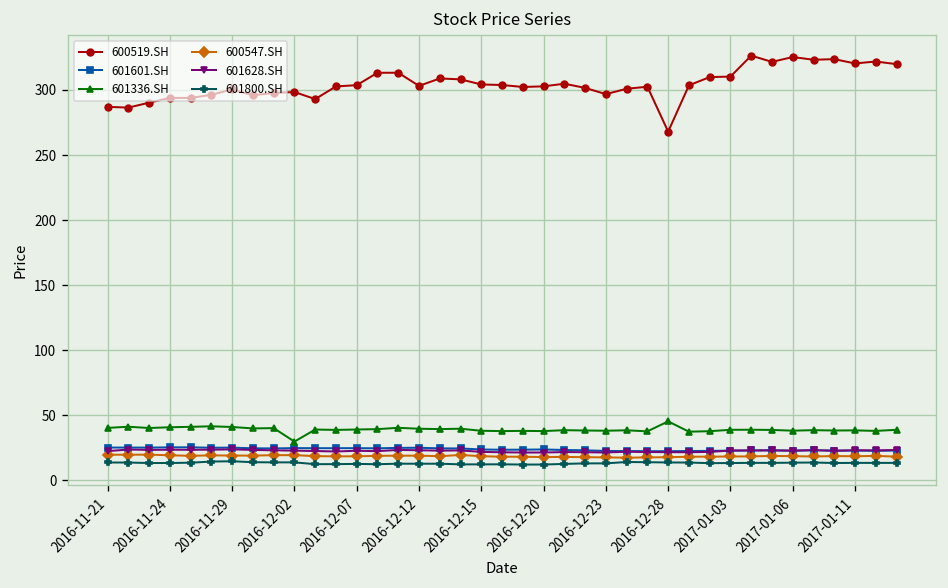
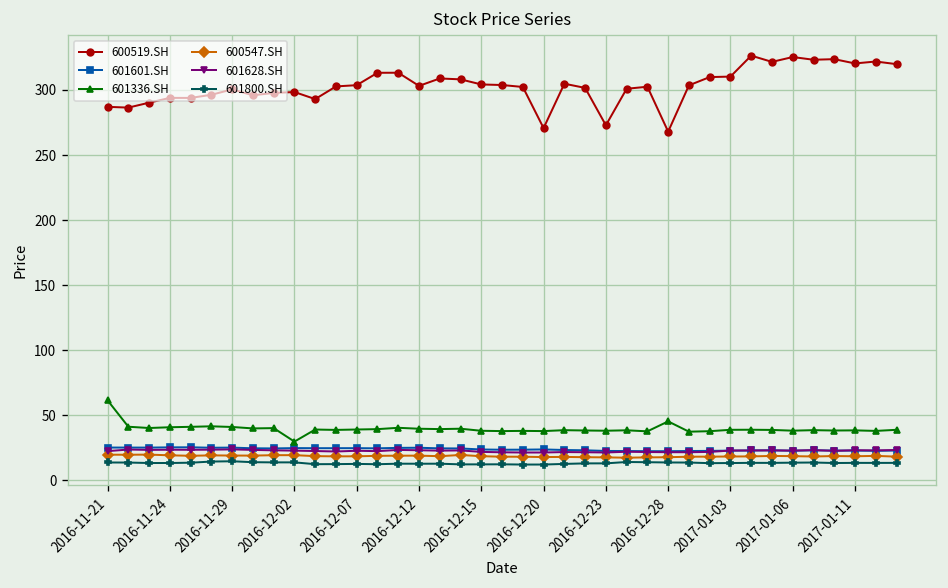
601336.SH, 2016-11-21: 40 -> 62
600519.SH, 2016-12-20: 303 -> 271
600519.SH, 2016-12-23: 297 -> 273
